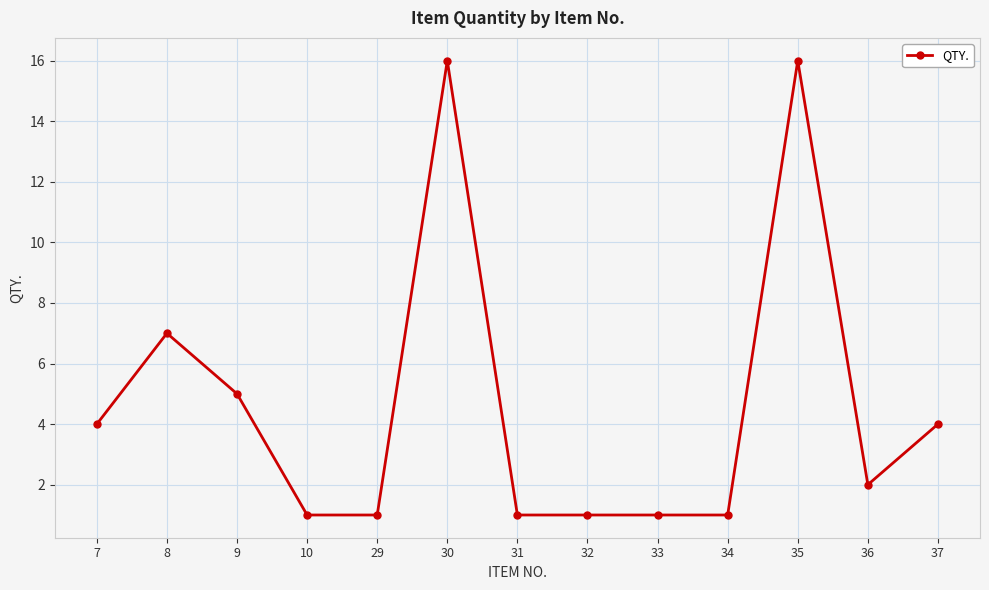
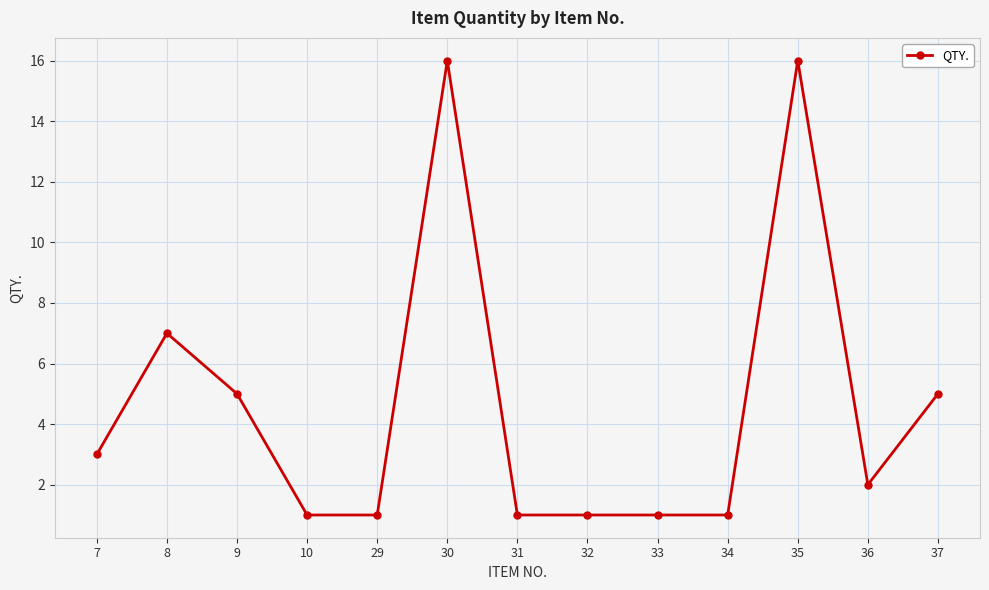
7: 4 -> 3
37: 4 -> 5
